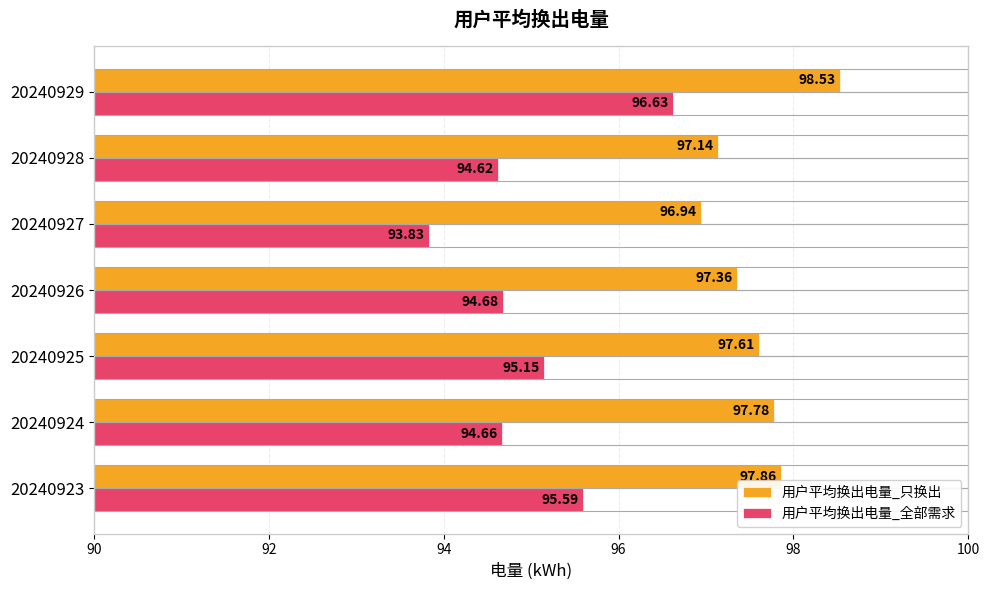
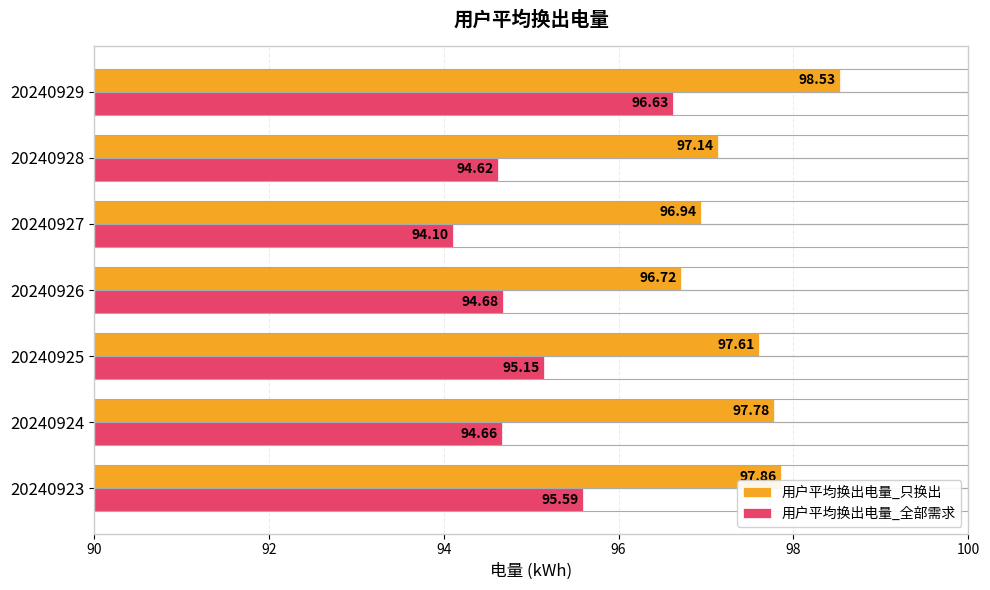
用户平均换出电量_全部需求, 20240927: 93.83 -> 94.10
用户平均换出电量_只换出, 20240926: 97.36 -> 96.72
